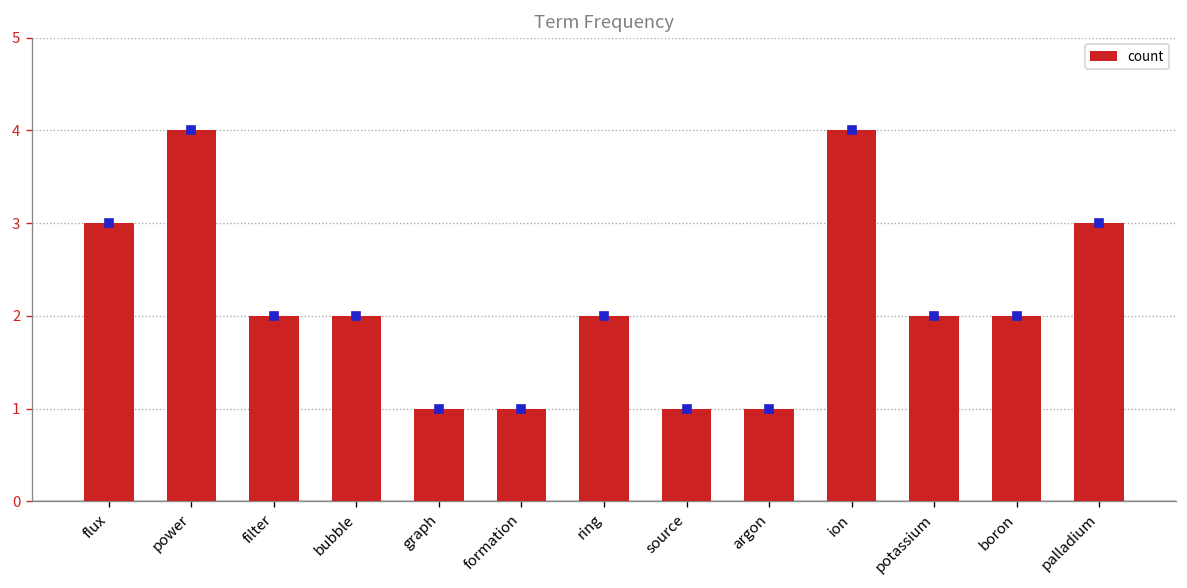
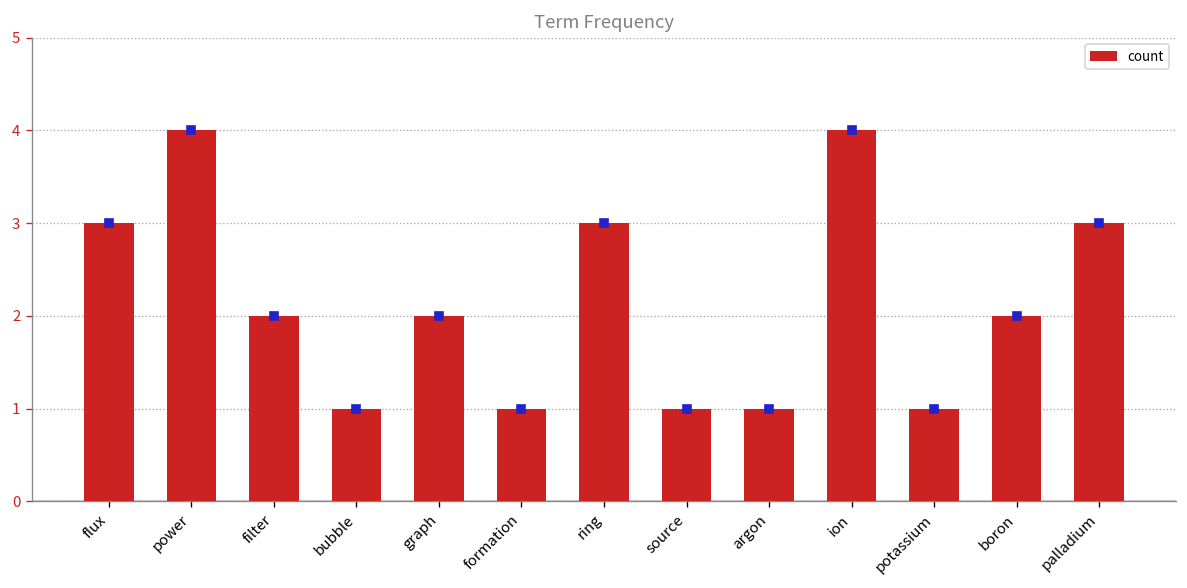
count, bubble: 2 -> 1
count, graph: 1 -> 2
count, ring: 2 -> 3
count, potassium: 2 -> 1
